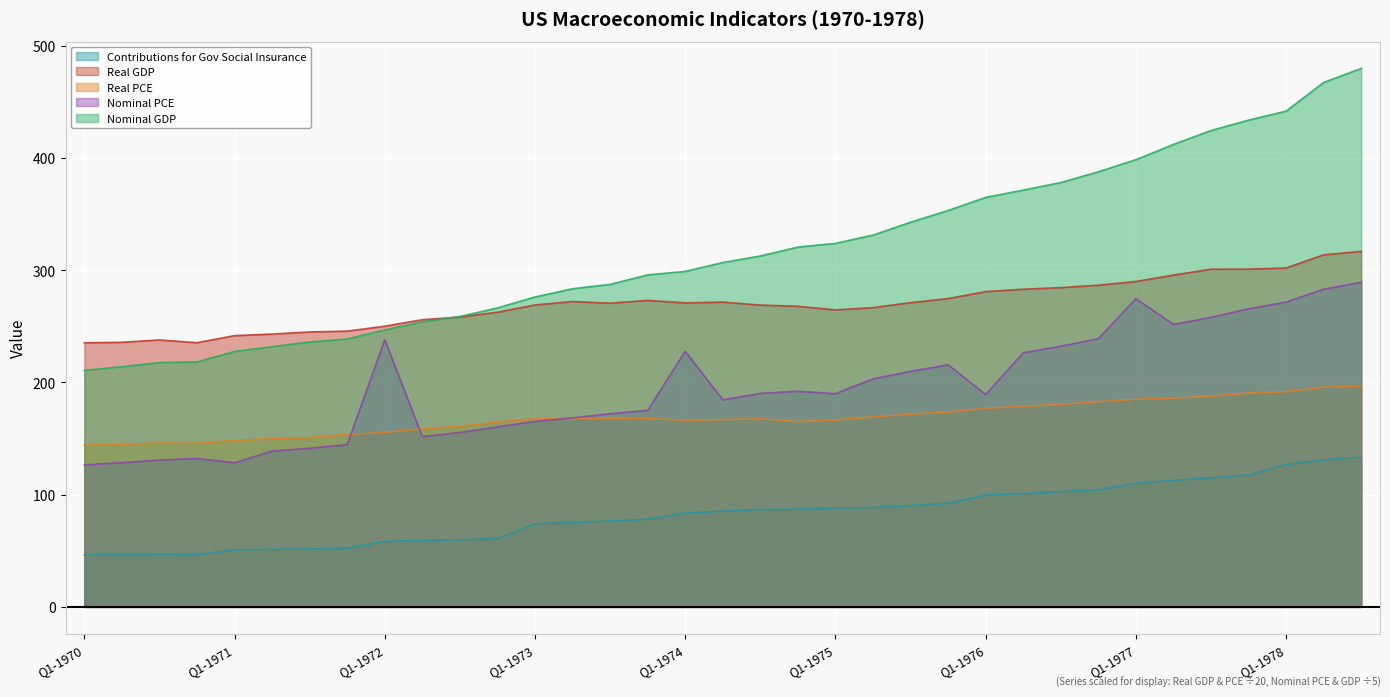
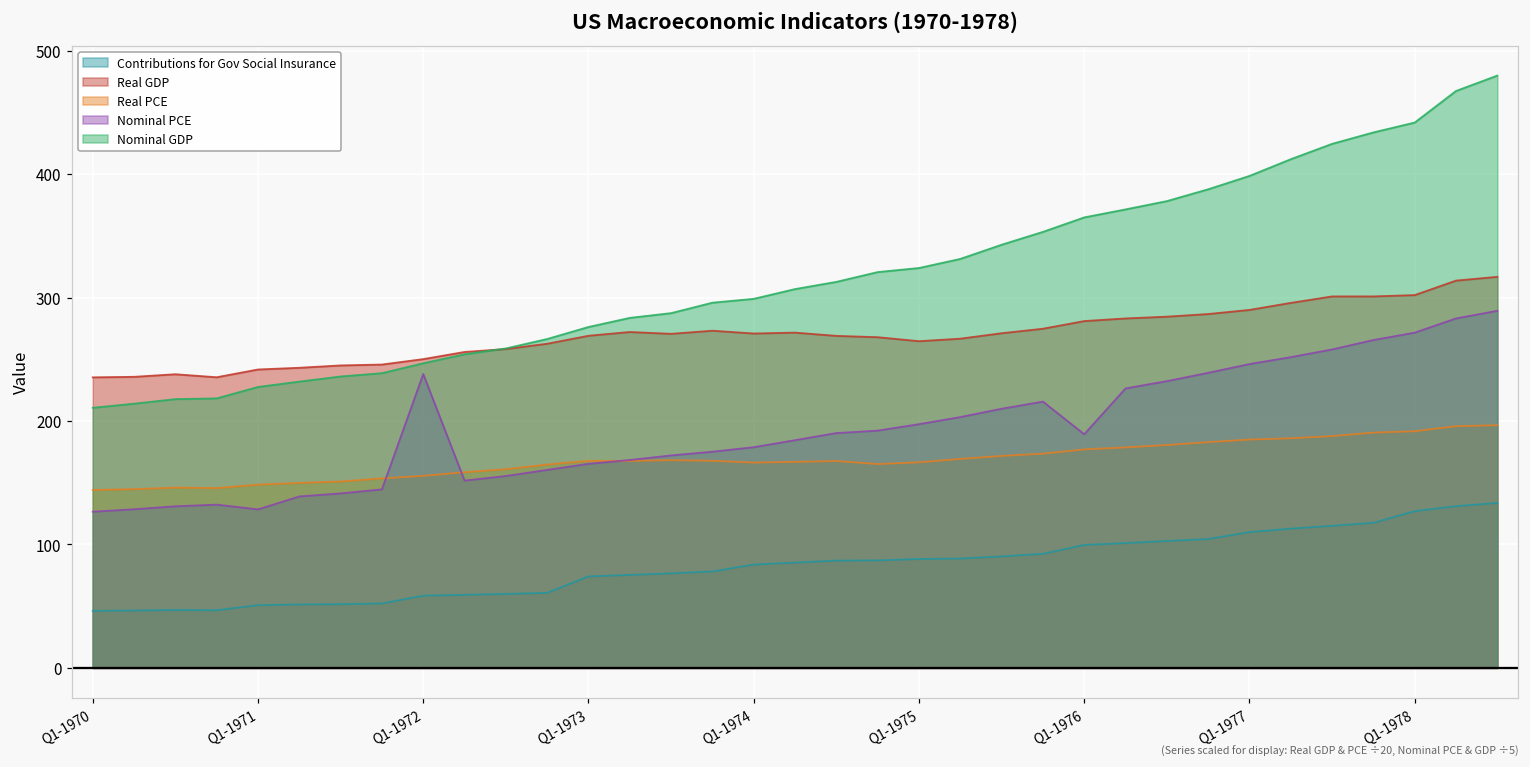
Nominal PCE, Q1-1974: 228 -> 179
Nominal PCE, Q1-1975: 190 -> 197
Nominal PCE, Q1-1977: 275 -> 246
